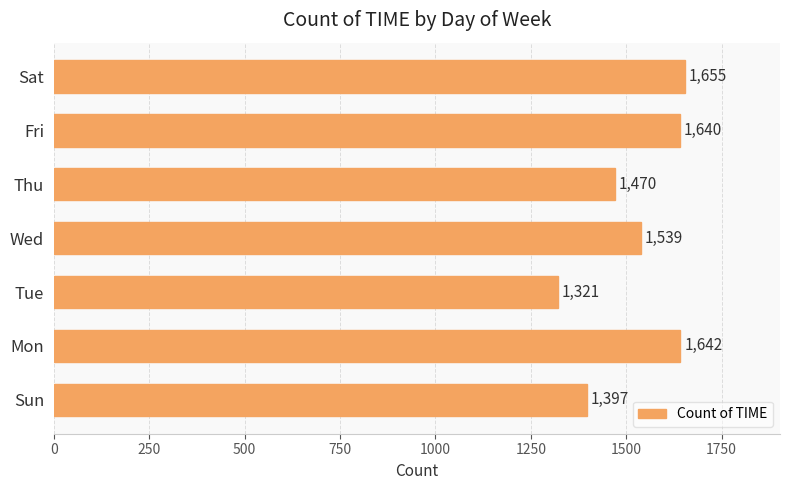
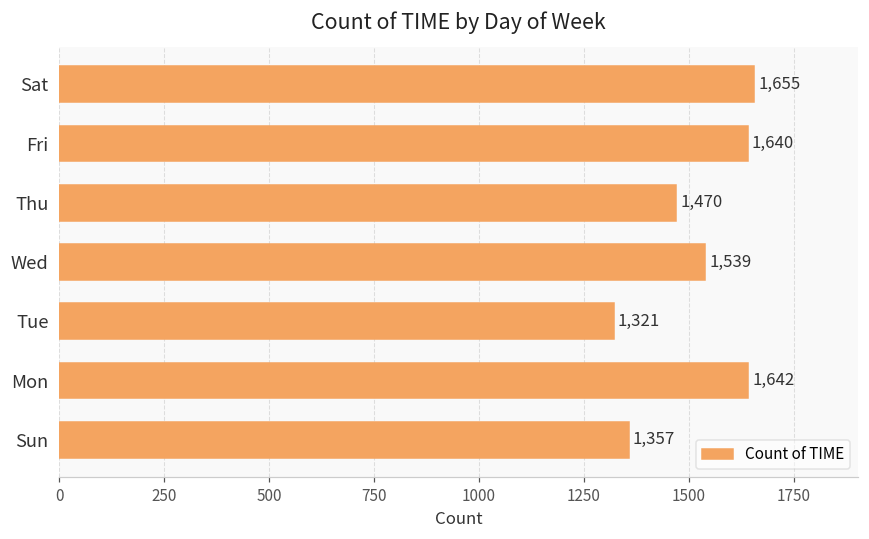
Sun: 1,397 -> 1,357
